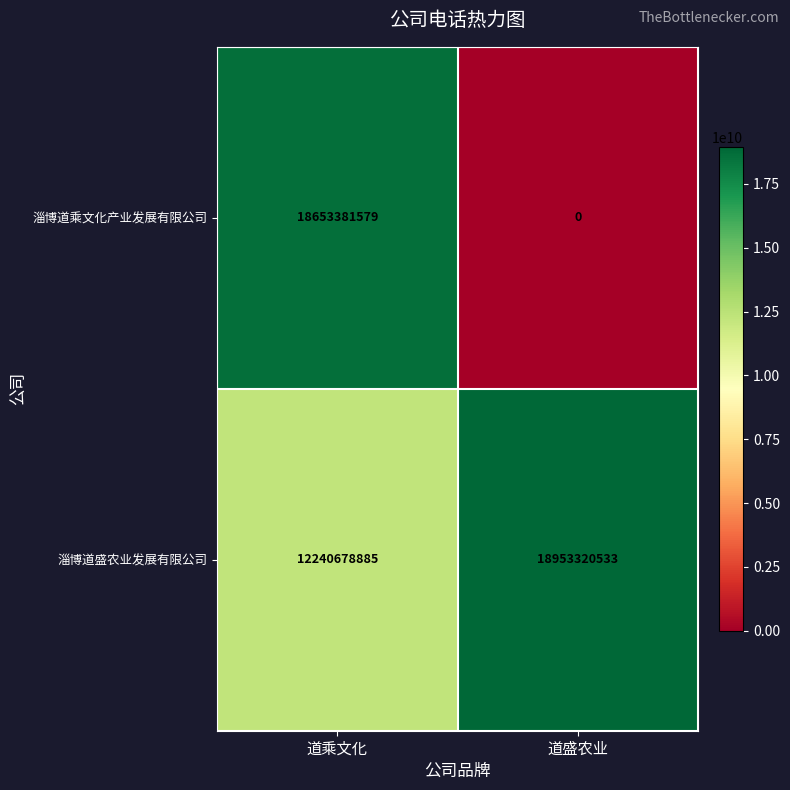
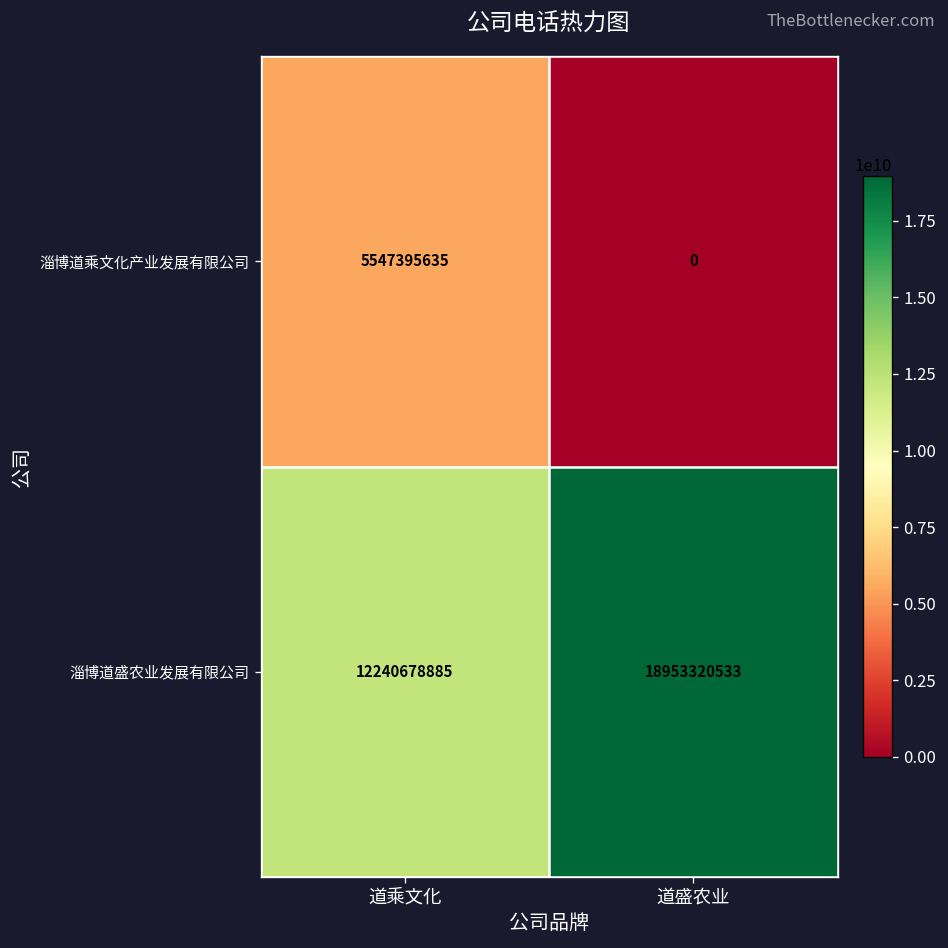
淄博道乘文化产业发展有限公司, 道乘文化: 18653381579 -> 5547395635
